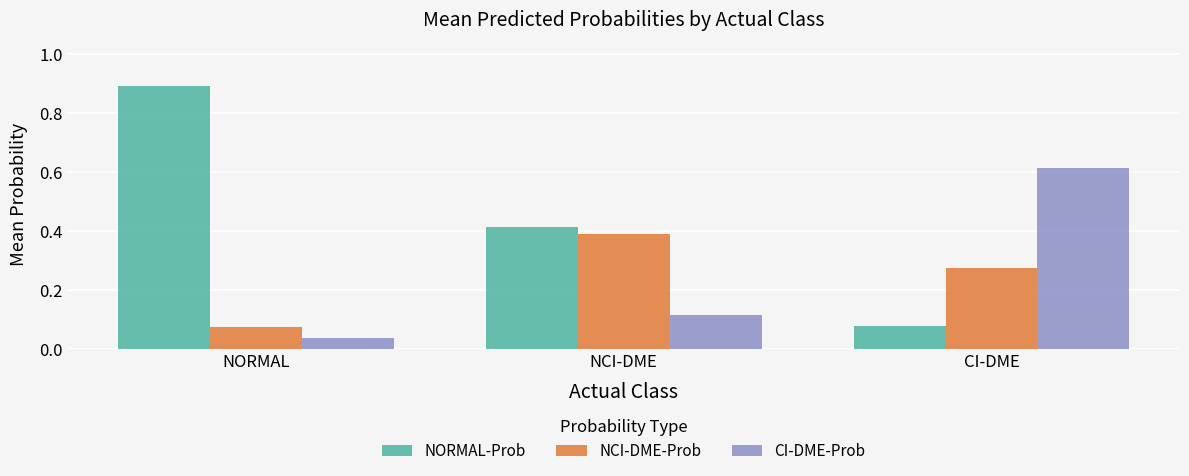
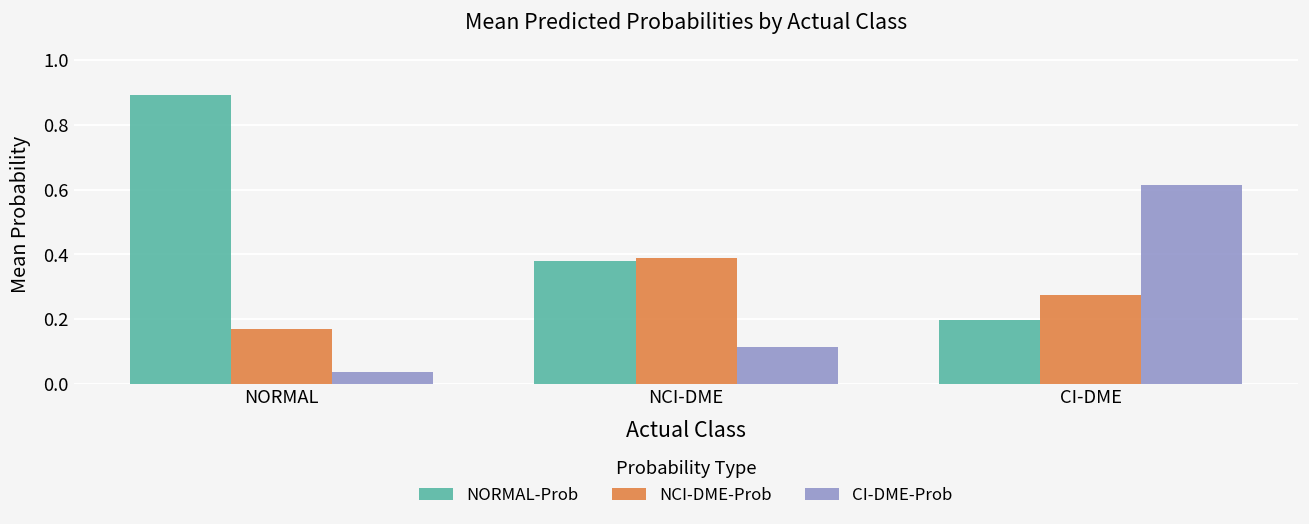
NCI-DME-Prob, NORMAL: 0.07 -> 0.17
NORMAL-Prob, NCI-DME: 0.41 -> 0.38
NORMAL-Prob, CI-DME: 0.08 -> 0.20
